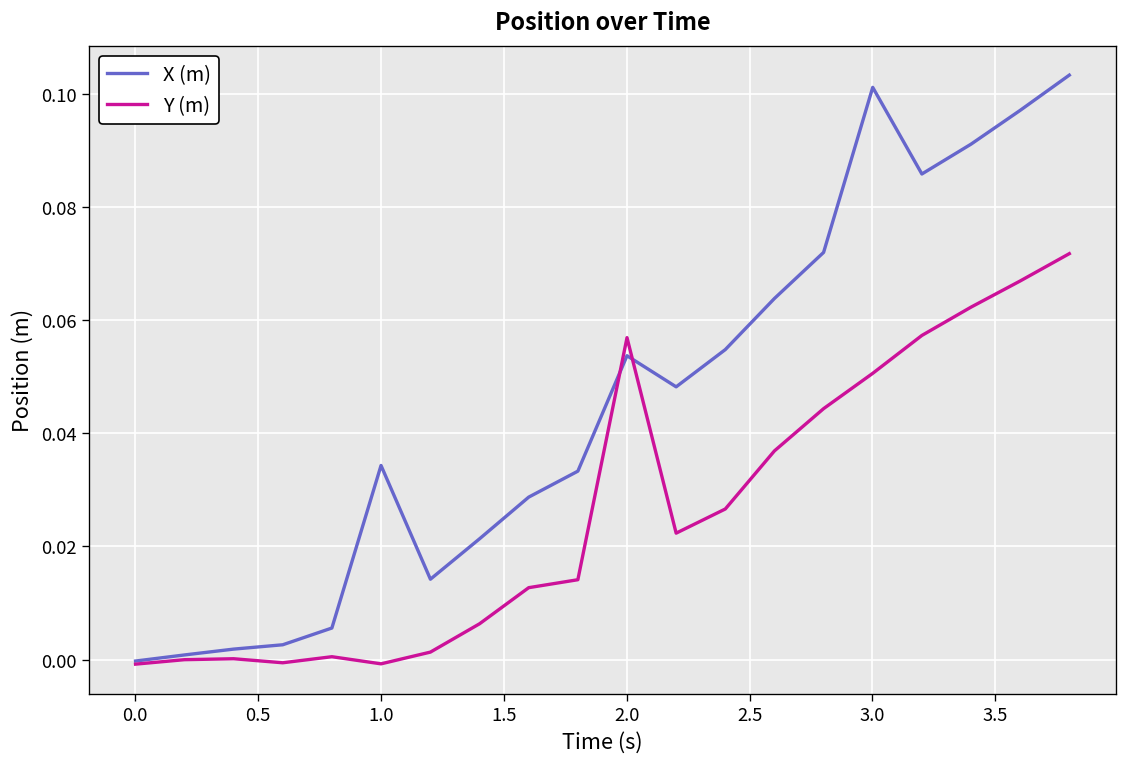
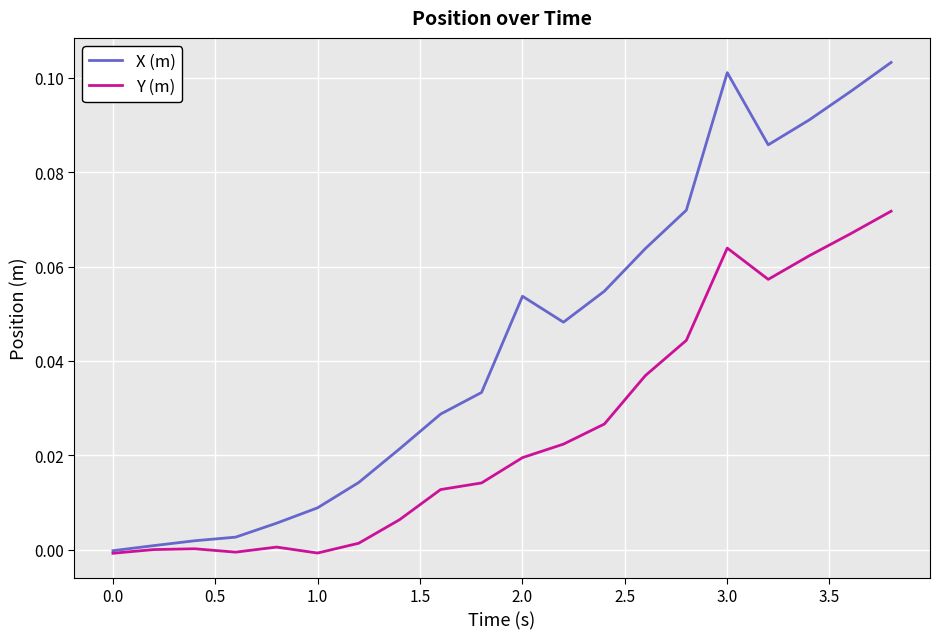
X (m), 1.0: 0.034 -> 0.009
Y (m), 2.0: 0.057 -> 0.019
Y (m), 3.0: 0.051 -> 0.064
